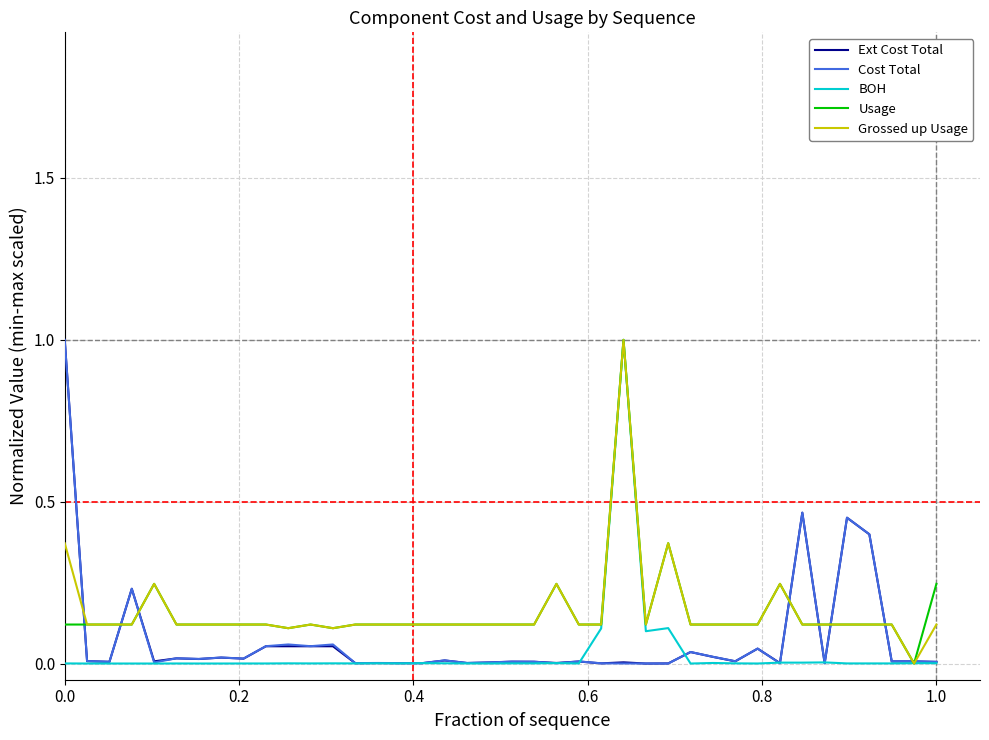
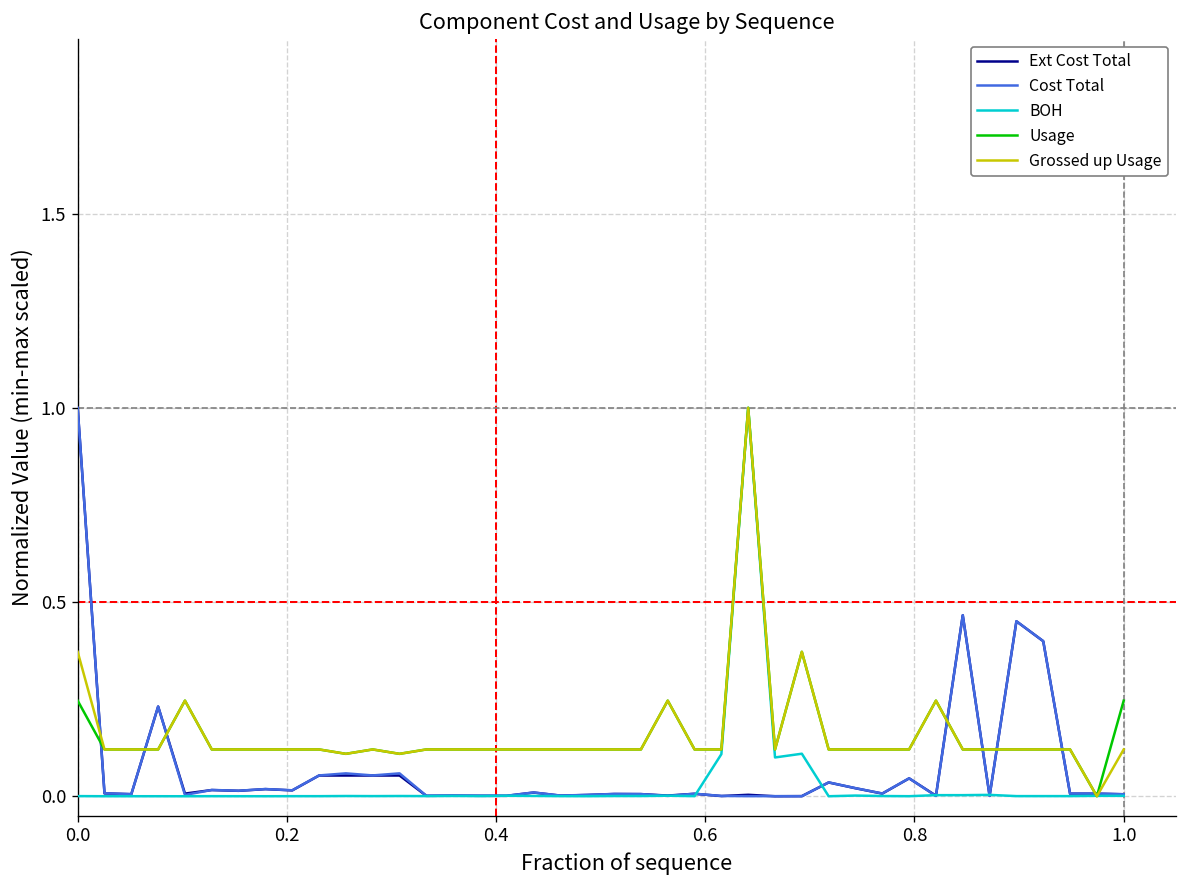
Usage, 0.0: 0.12 -> 0.25
